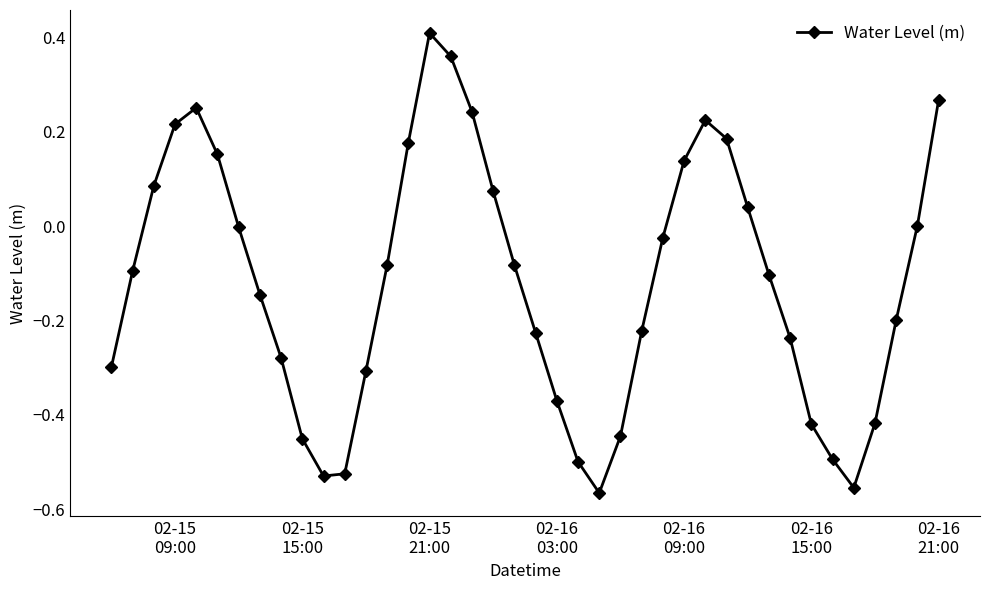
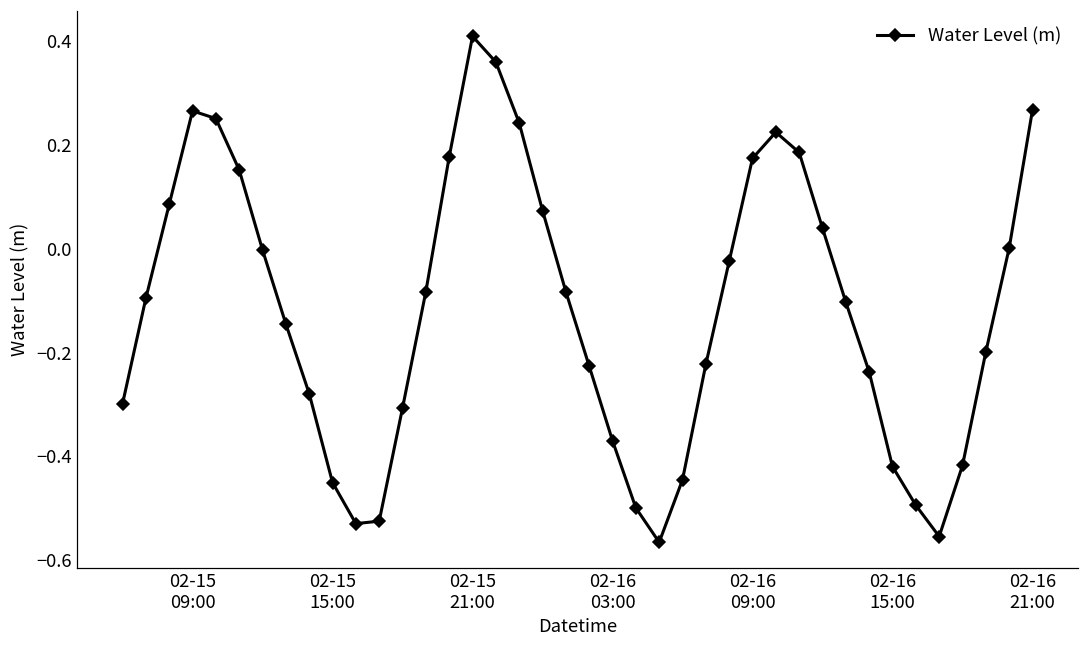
02-15 09:00: 0.22 -> 0.27
02-16 09:00: 0.14 -> 0.17
